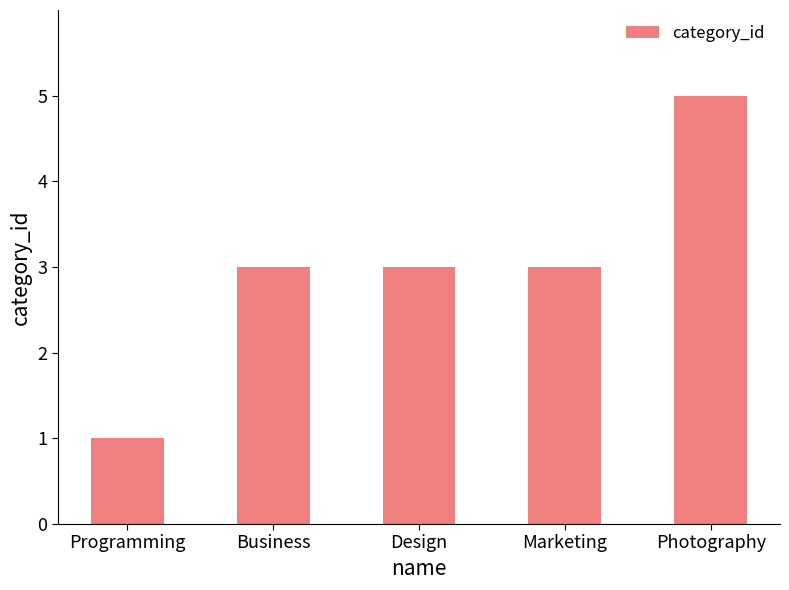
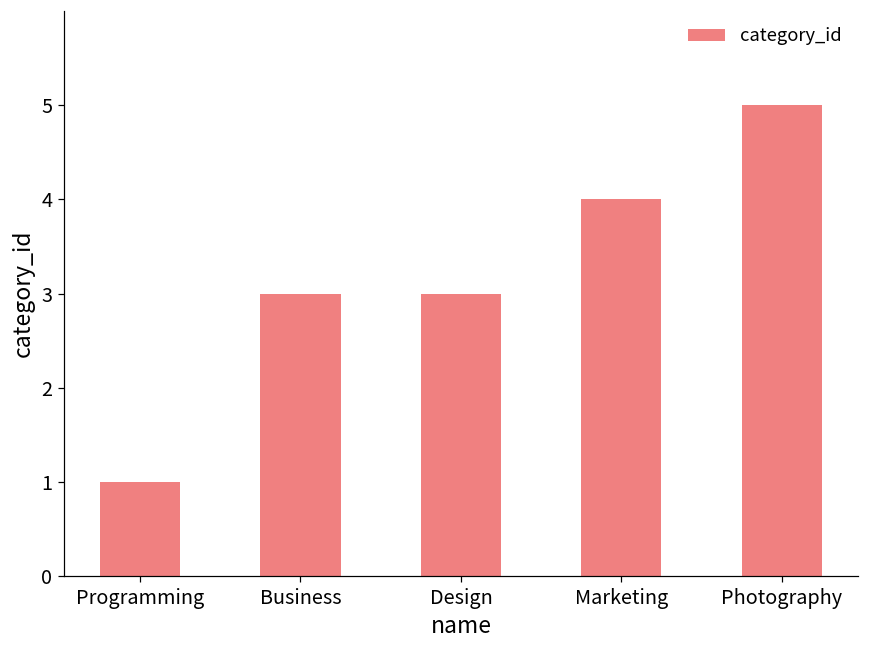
Marketing: 3 -> 4
